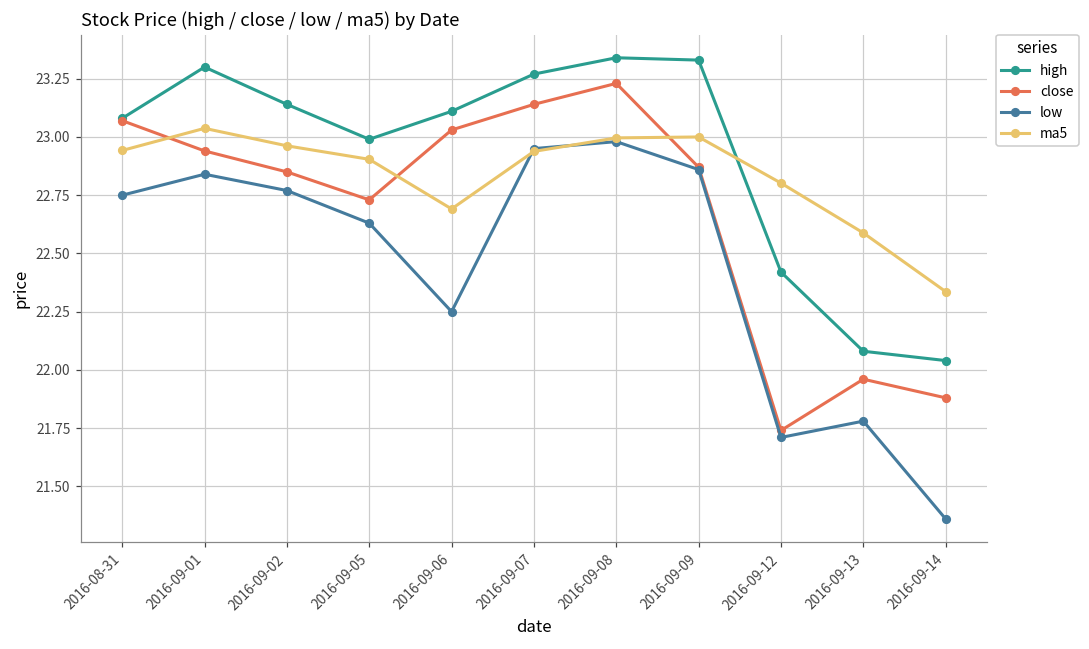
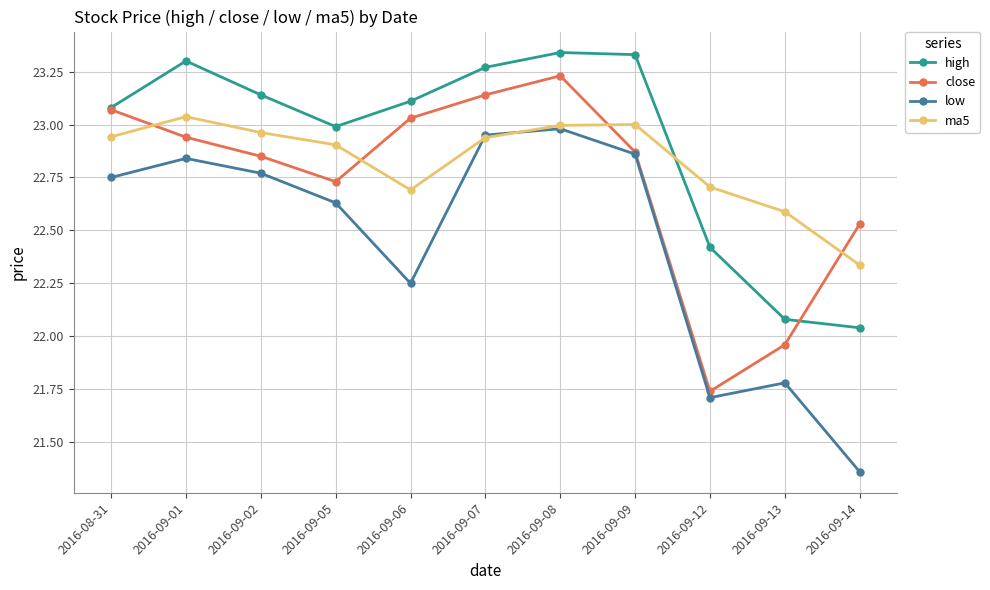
ma5, 2016-09-12: 22.80 -> 22.71
close, 2016-09-14: 21.88 -> 22.53
